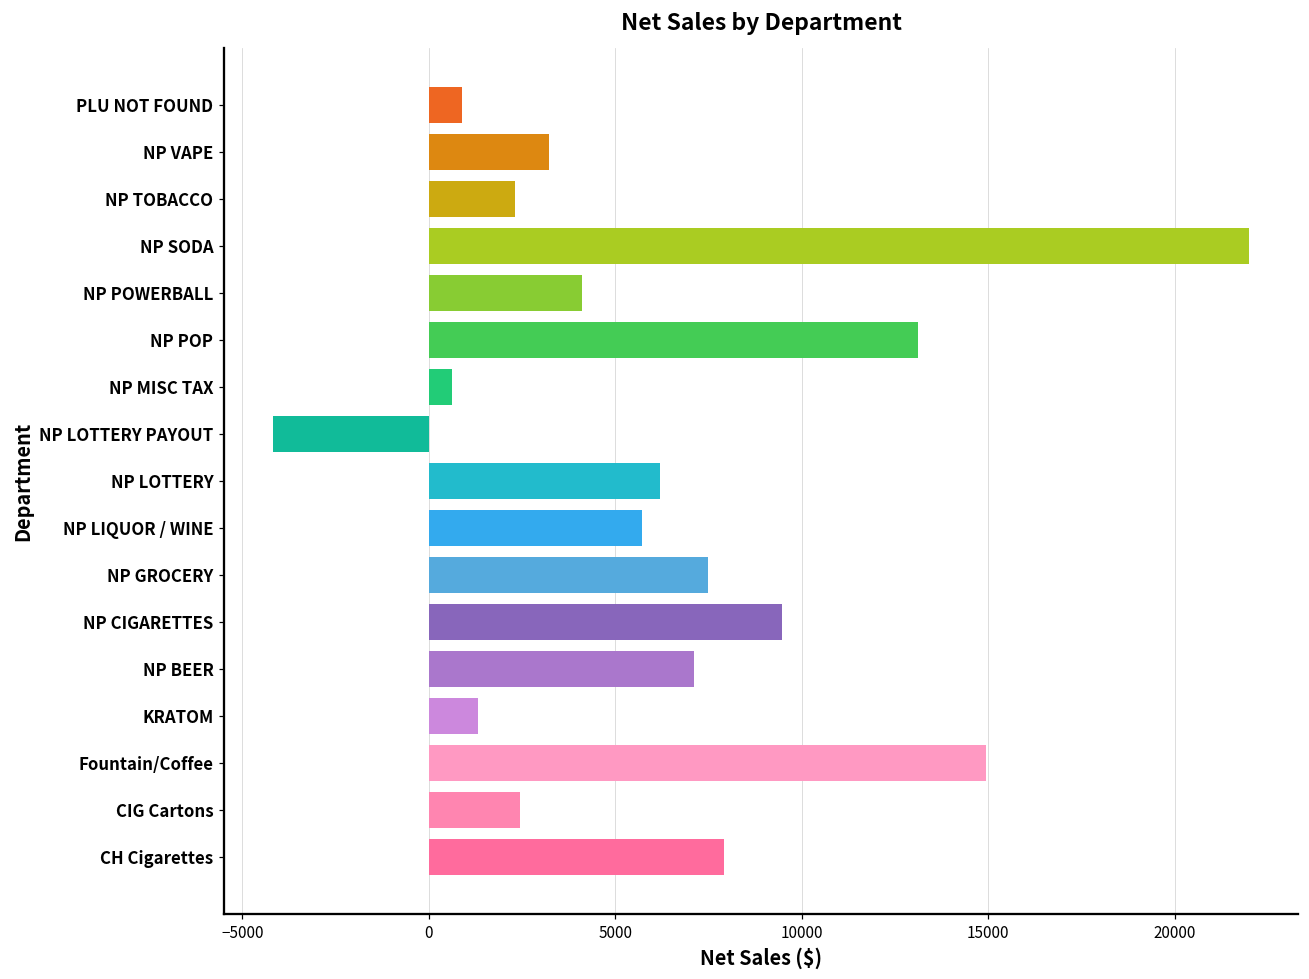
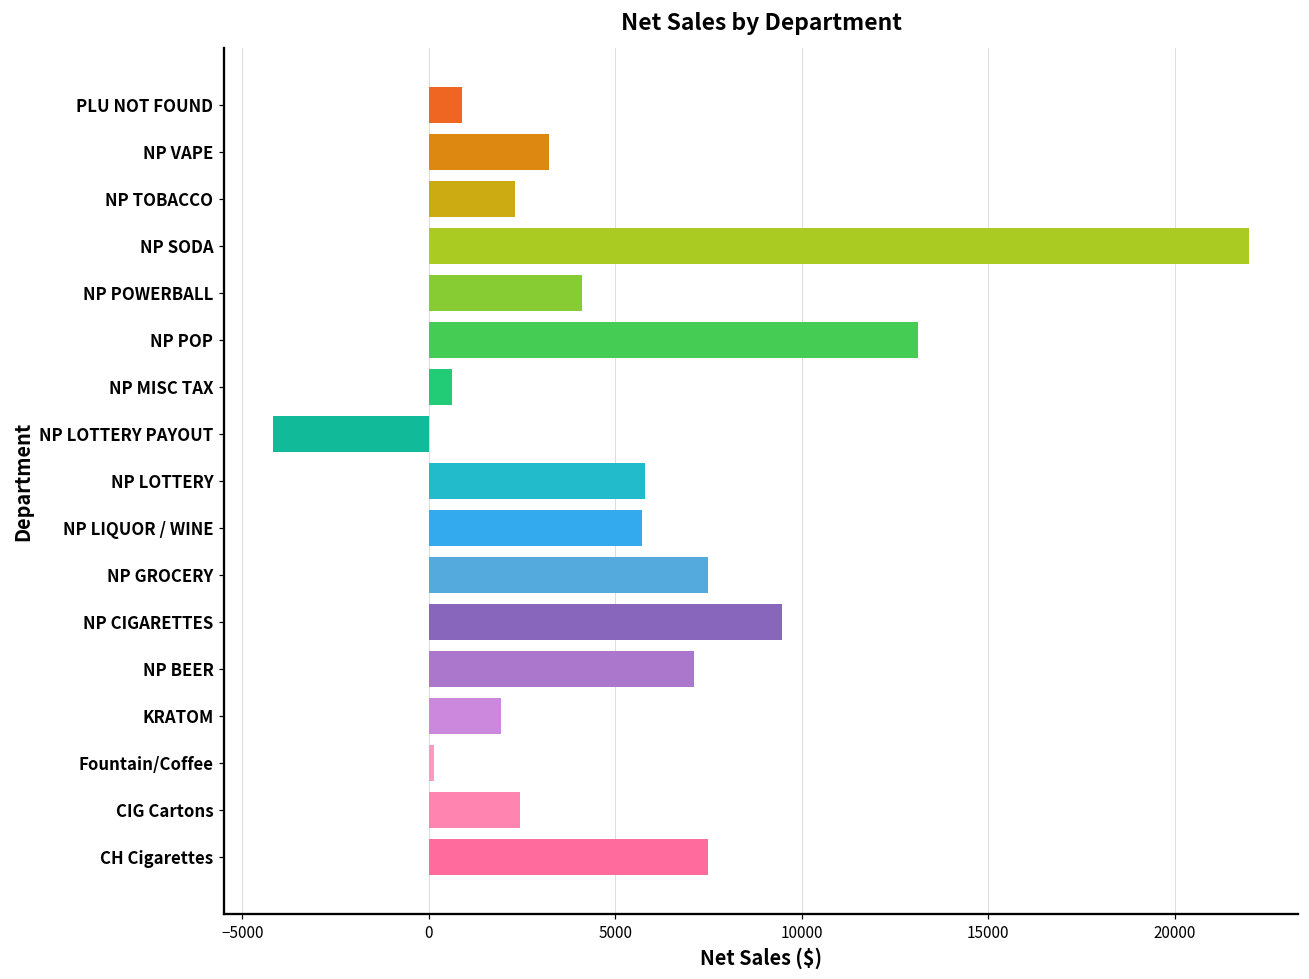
NP LOTTERY: 6200 -> 5800
KRATOM: 1300 -> 1900
Fountain/Coffee: 14900 -> 100
CH Cigarettes: 7900 -> 7500
